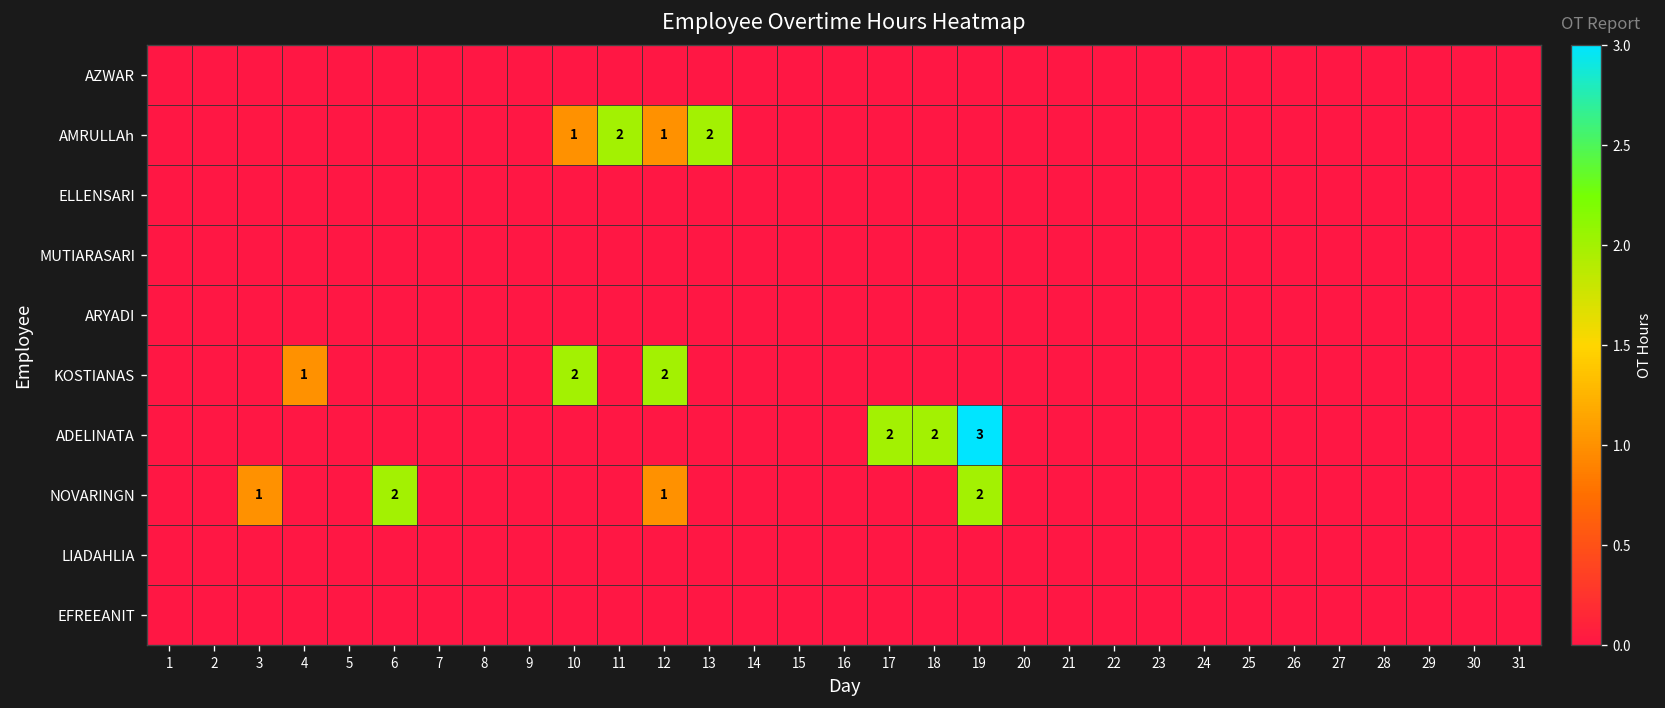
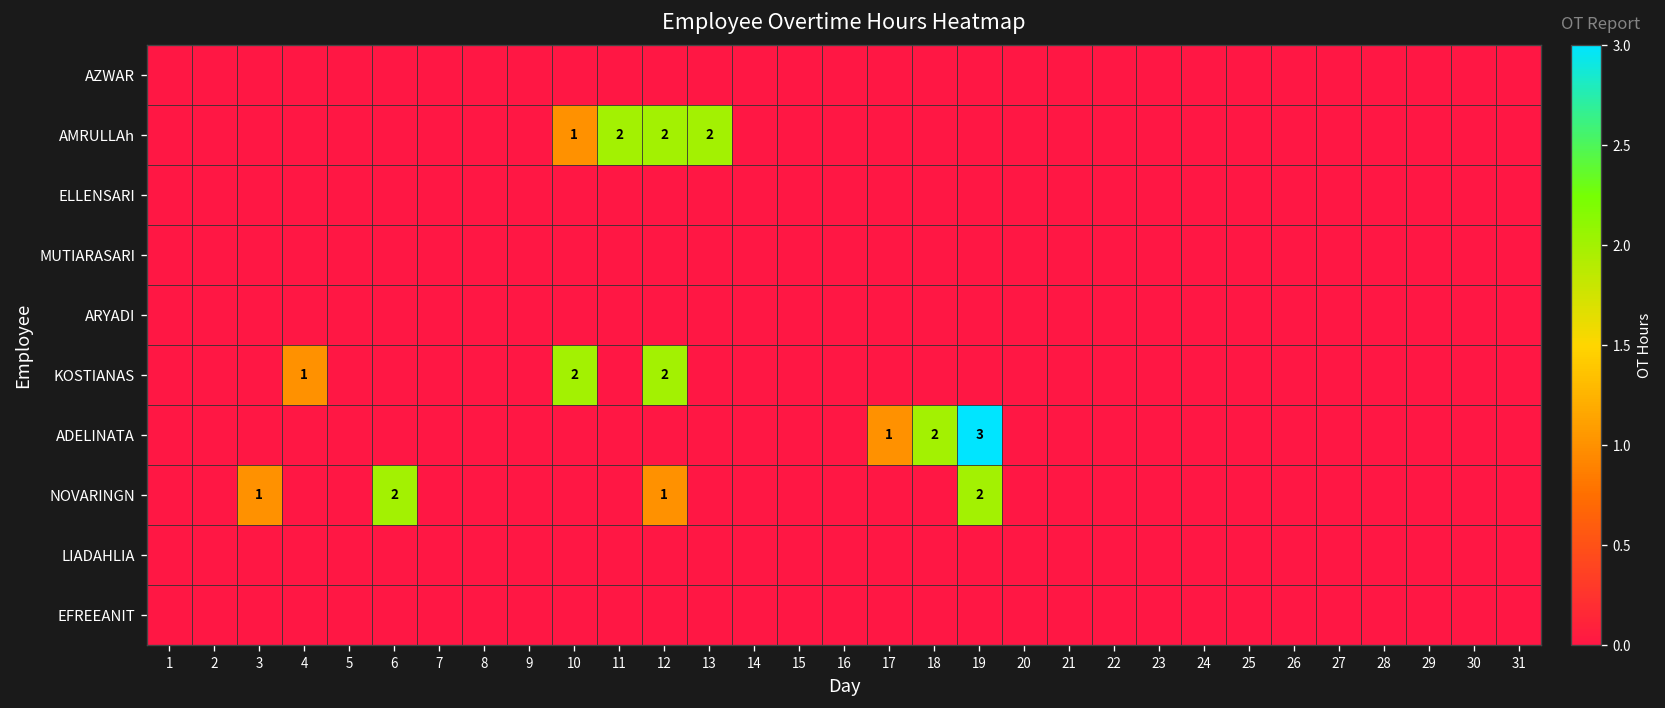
AMRULLAh, 12: 1 -> 2
ADELINATA, 17: 2 -> 1
